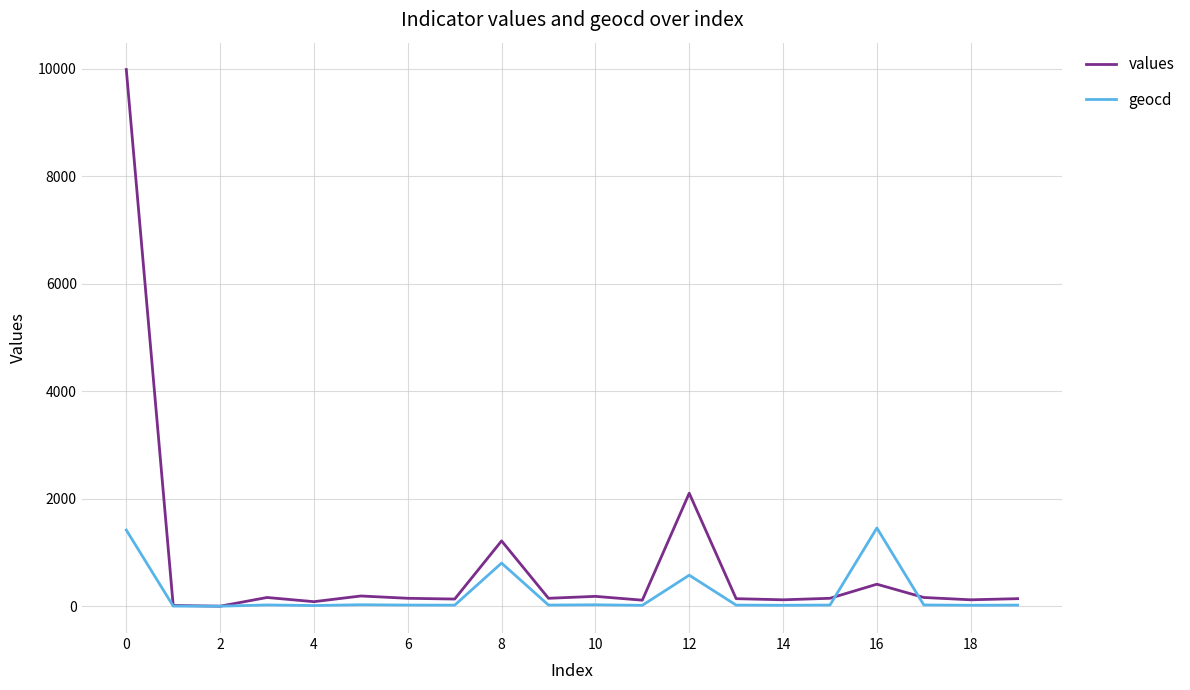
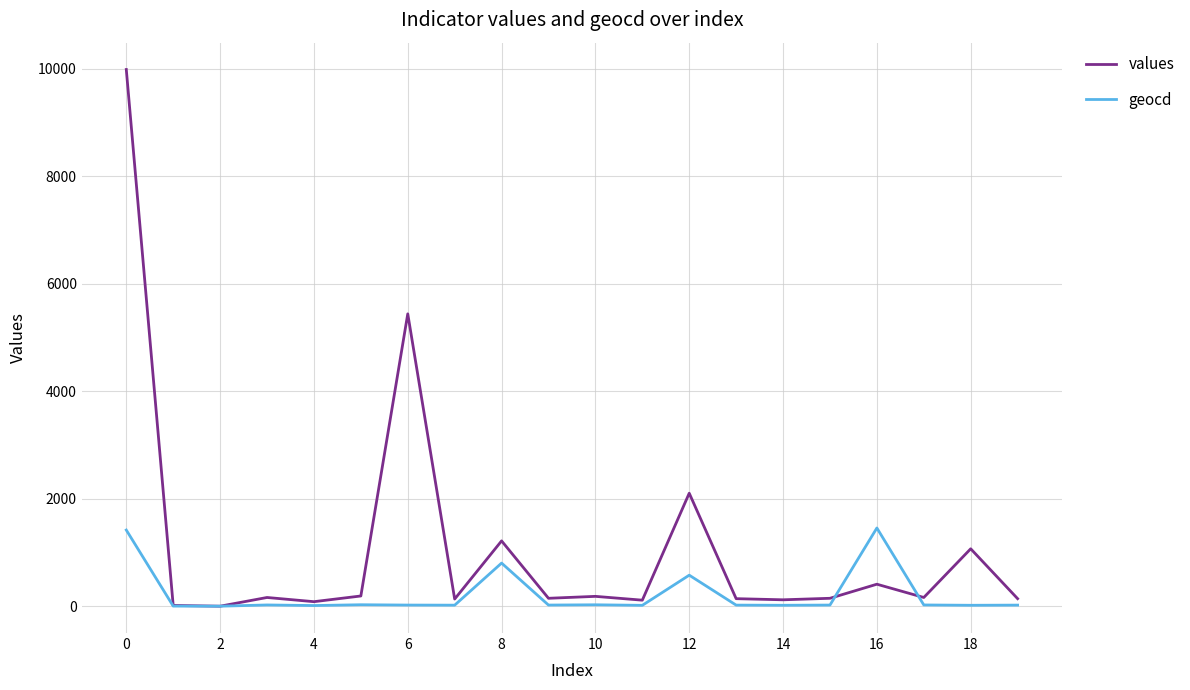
values, 6: 100 -> 5400
values, 18: 100 -> 1100
